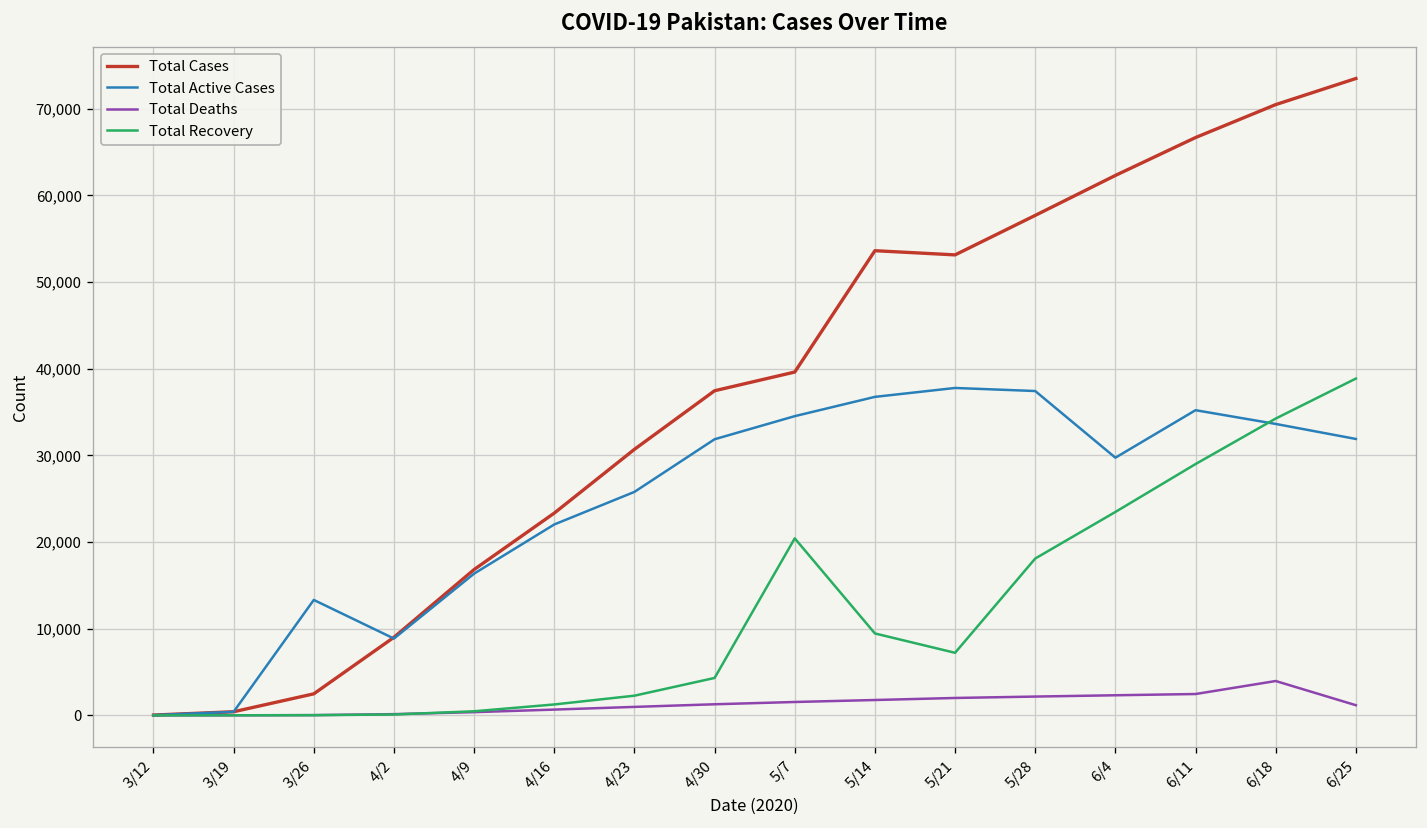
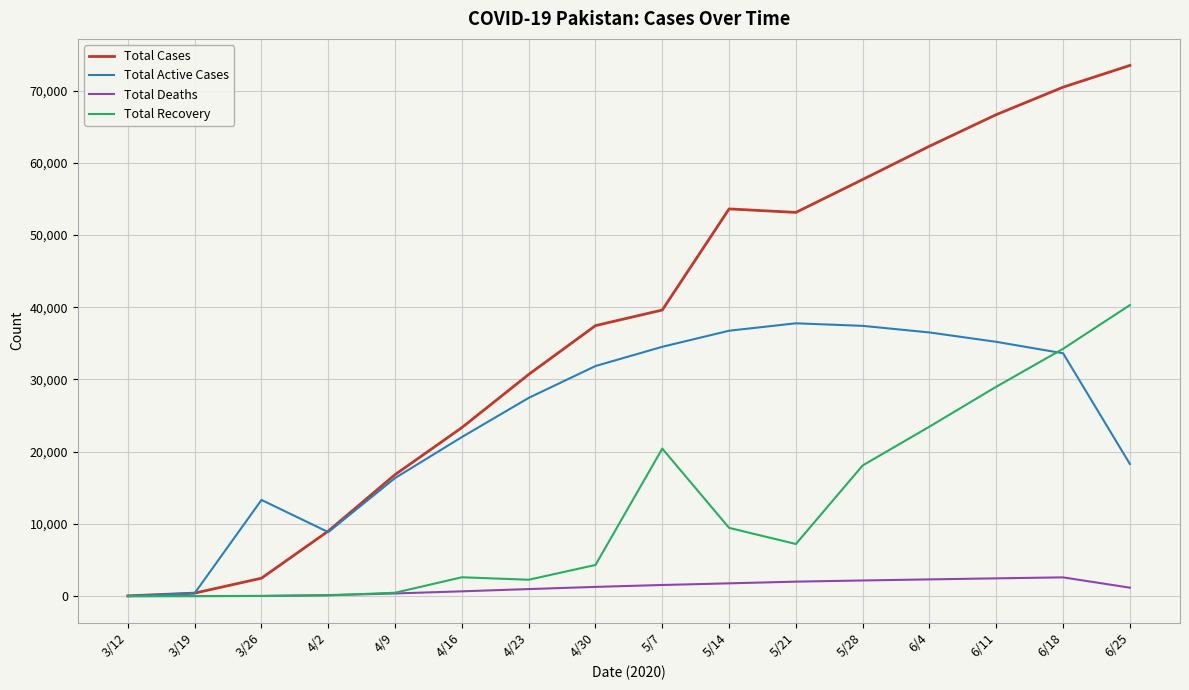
Total Recovery, 4/16: 1,000 -> 3,000
Total Active Cases, 4/23: 26,000 -> 27,000
Total Active Cases, 6/4: 30,000 -> 37,000
Total Deaths, 6/18: 4,000 -> 3,000
Total Active Cases, 6/25: 32,000 -> 18,000
Total Recovery, 6/25: 39,000 -> 40,000
